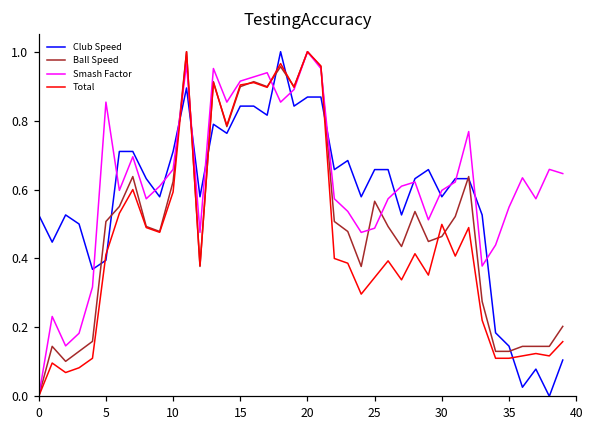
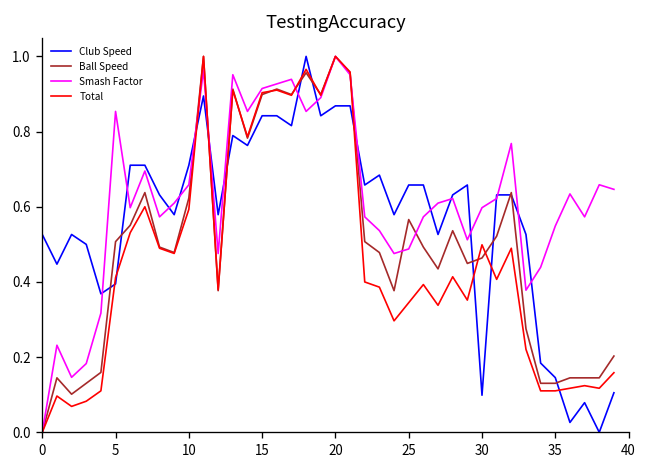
Club Speed, 30: 0.58 -> 0.10
